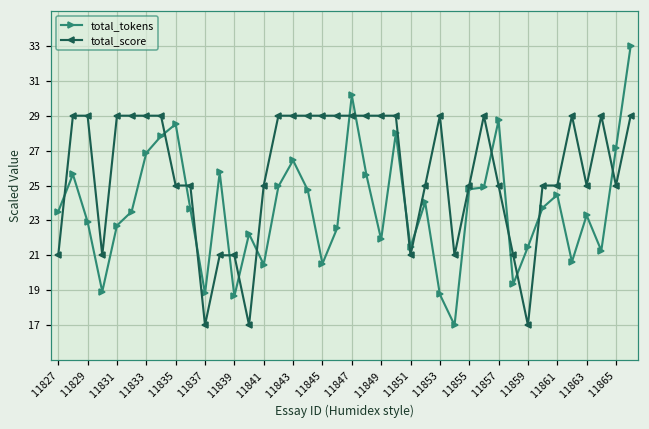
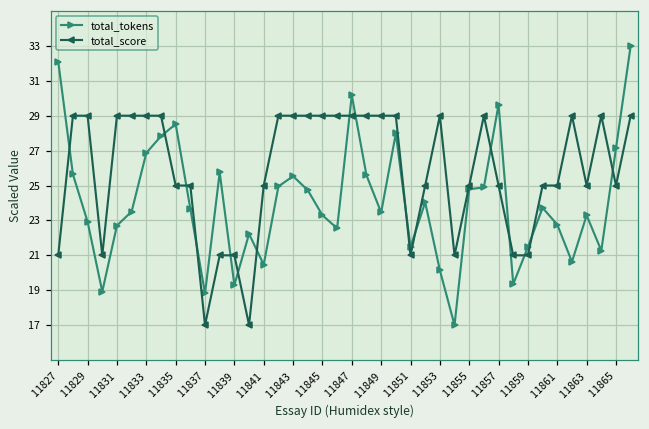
total_tokens, 11827: 23.5 -> 32.1
total_tokens, 11839: 18.7 -> 19.3
total_tokens, 11843: 26.4 -> 25.5
total_tokens, 11845: 20.5 -> 23.3
total_tokens, 11849: 21.9 -> 23.5
total_tokens, 11853: 18.8 -> 20.1
total_tokens, 11857: 28.7 -> 29.6
total_score, 11859: 17.0 -> 21.0
total_tokens, 11861: 24.5 -> 22.8
